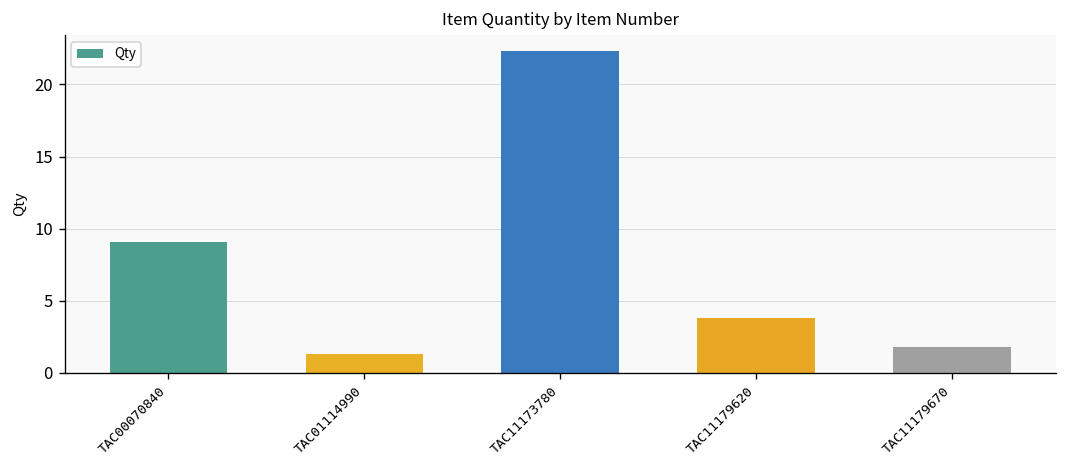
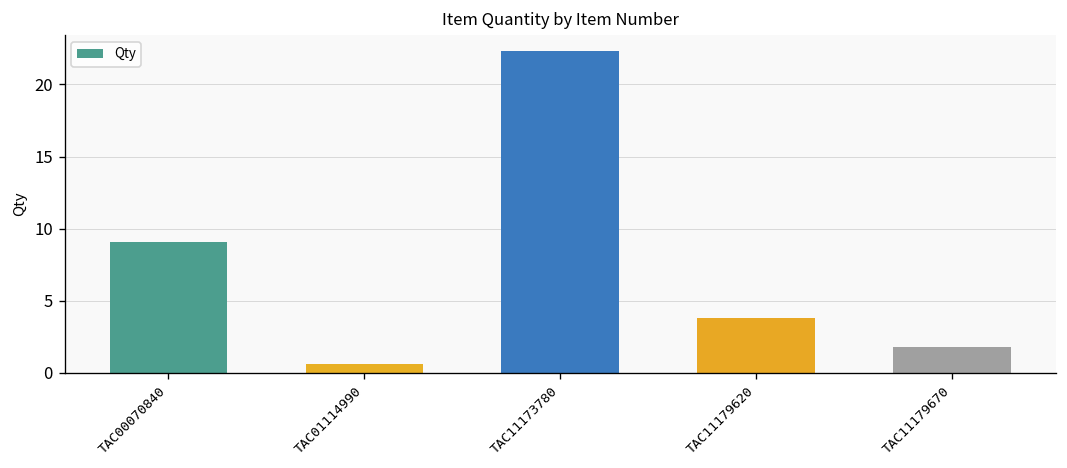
TAC01114990: 1.3 -> 0.6
